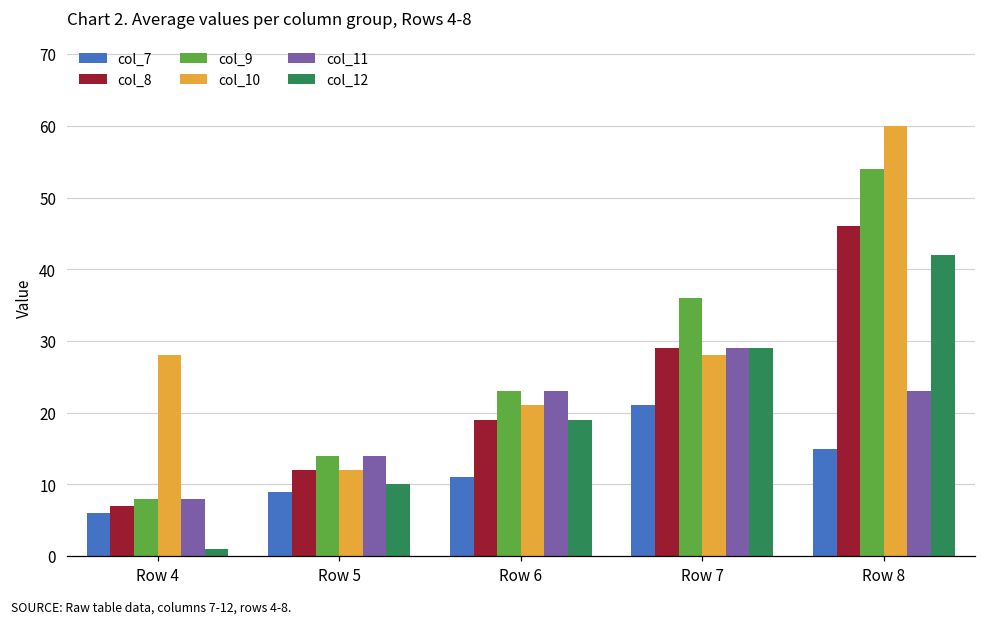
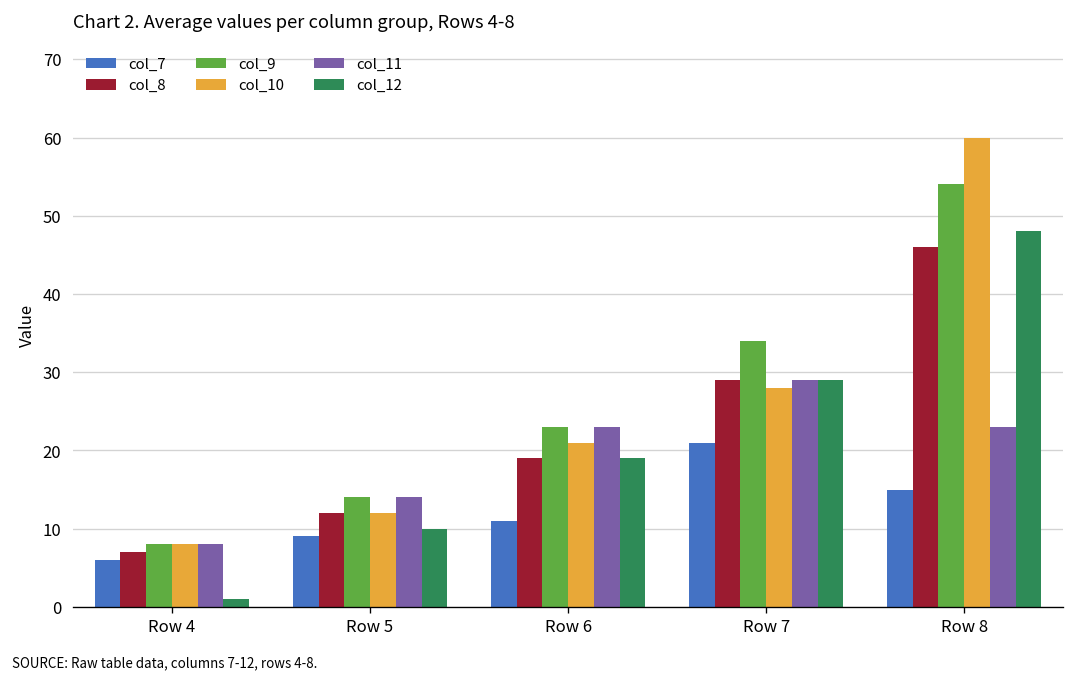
col_10, Row 4: 28 -> 8
col_9, Row 7: 36 -> 34
col_12, Row 8: 42 -> 48
